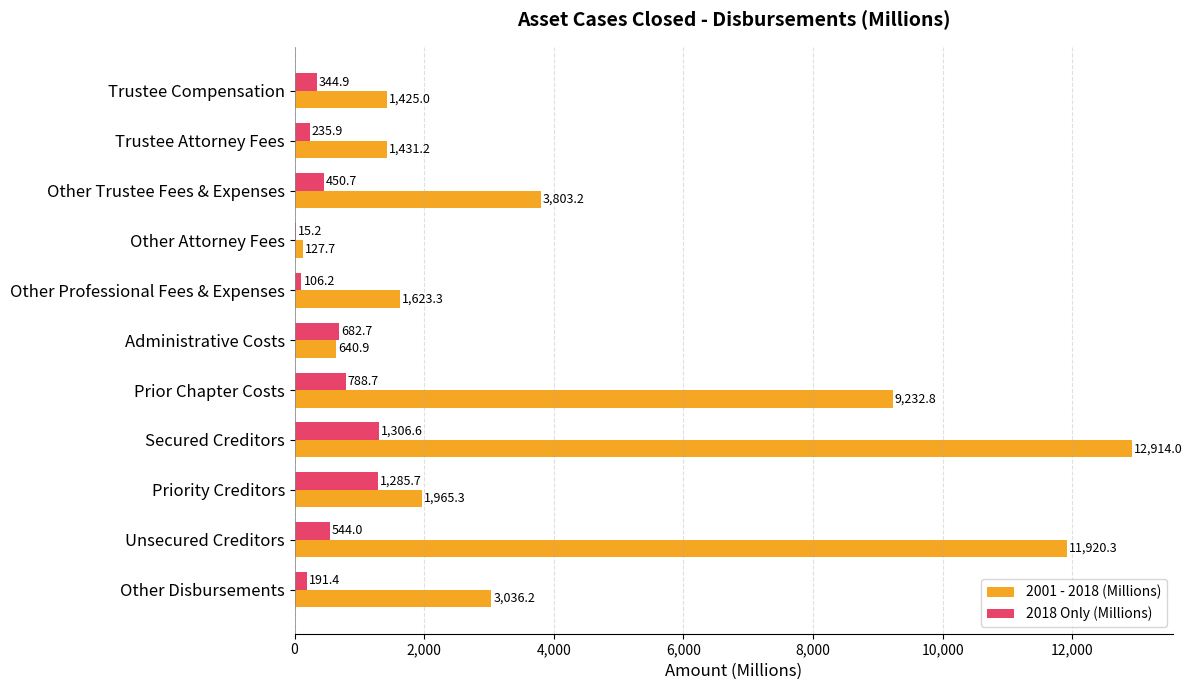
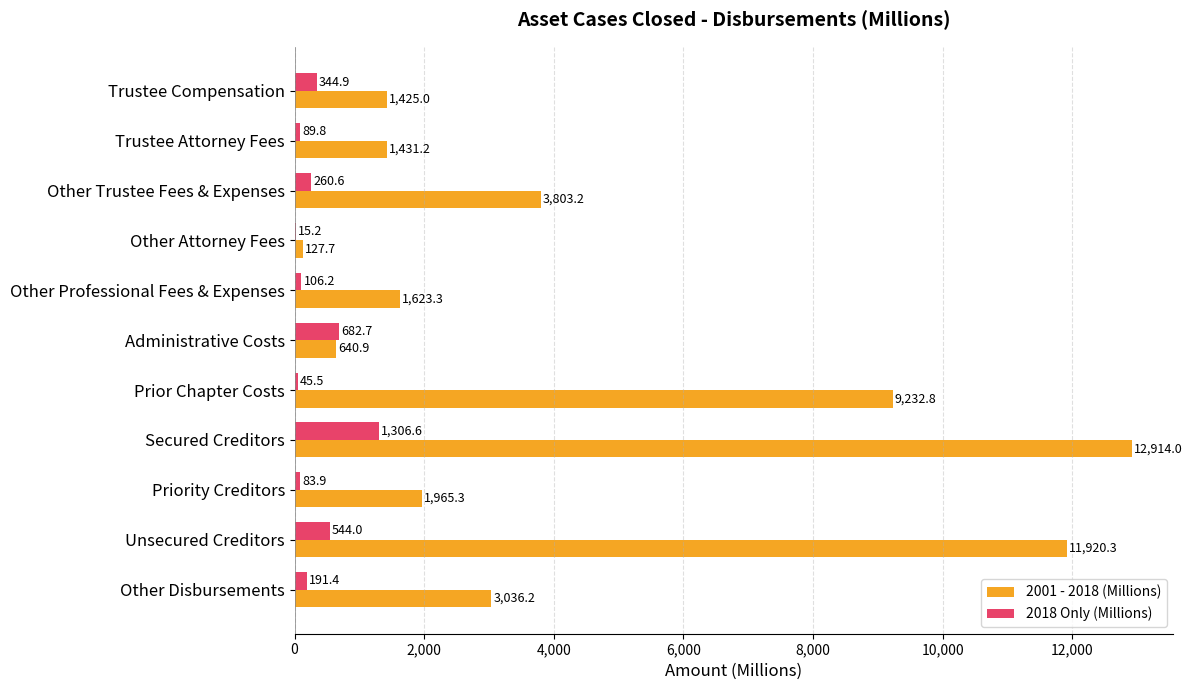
2018 Only (Millions), Trustee Attorney Fees: 235.9 -> 89.8
2018 Only (Millions), Other Trustee Fees & Expenses: 450.7 -> 260.6
2018 Only (Millions), Prior Chapter Costs: 788.7 -> 45.5
2018 Only (Millions), Priority Creditors: 1,285.7 -> 83.9
